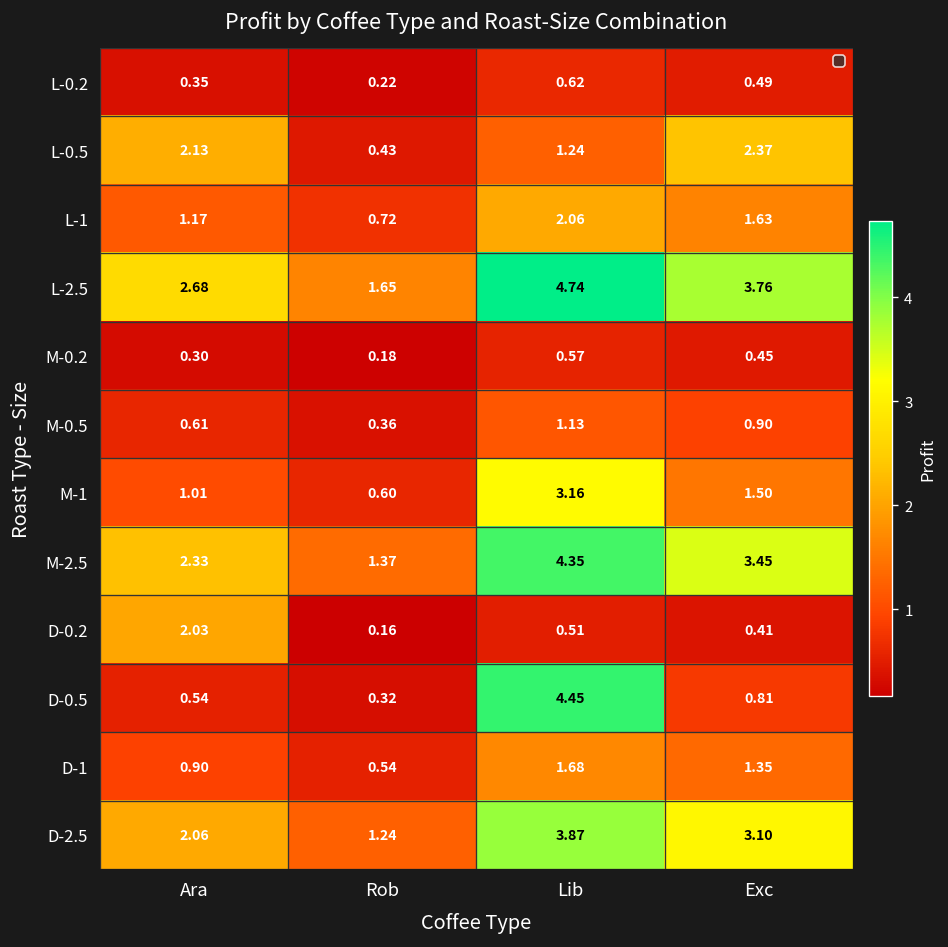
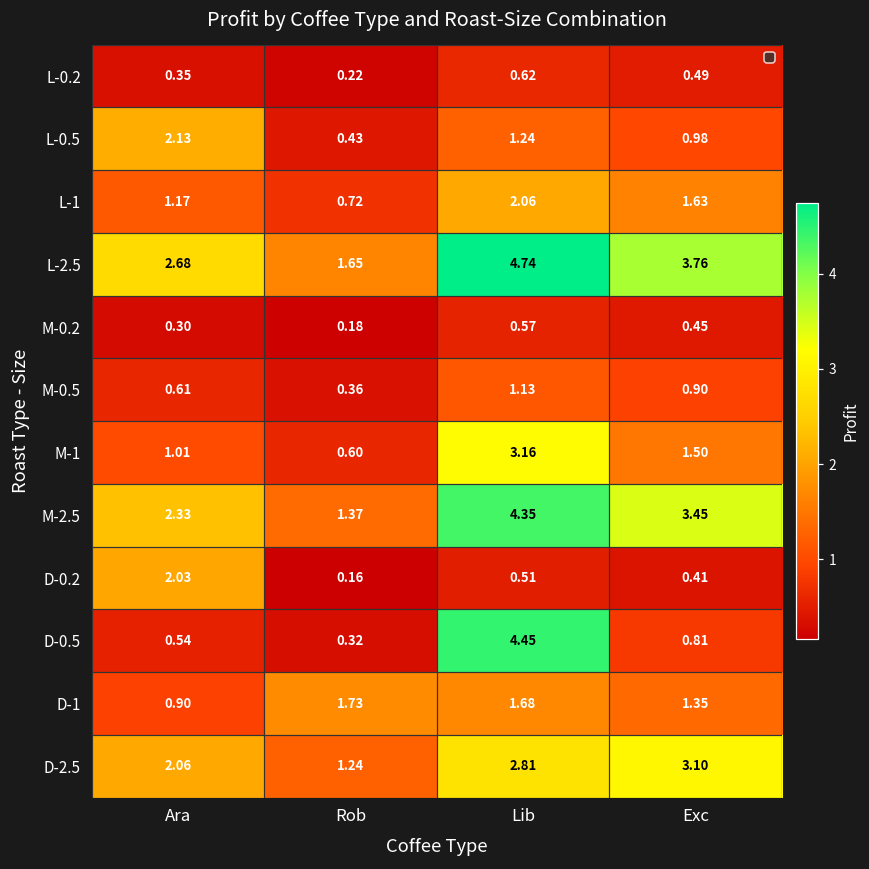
L-0.5, Exc: 2.37 -> 0.98
D-1, Rob: 0.54 -> 1.73
D-2.5, Lib: 3.87 -> 2.81
